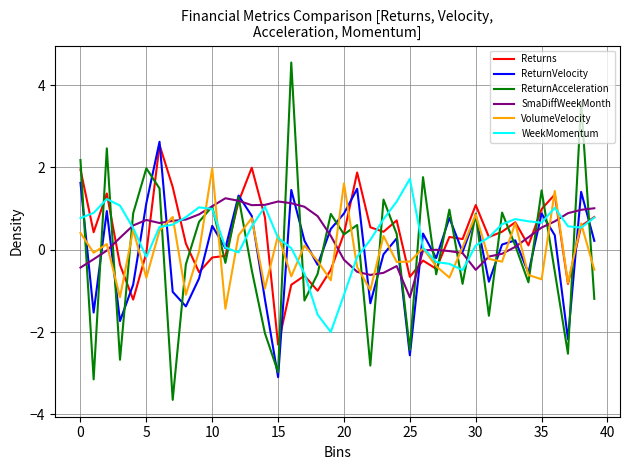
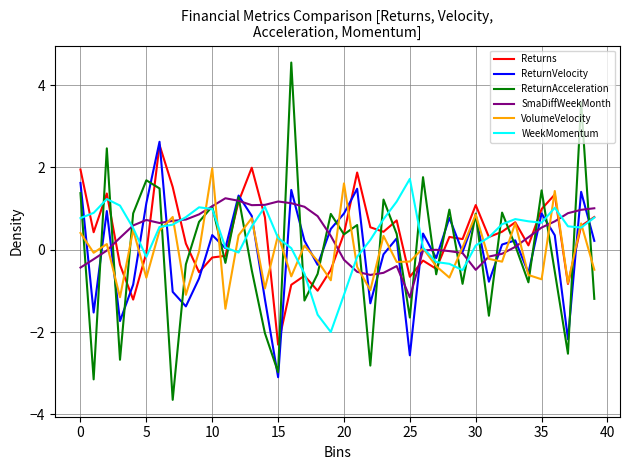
ReturnAcceleration, 0: 2.2 -> 1.4
ReturnAcceleration, 5: 2.0 -> 1.7
ReturnVelocity, 10: 0.6 -> 0.4
ReturnAcceleration, 25: -2.4 -> -1.6
